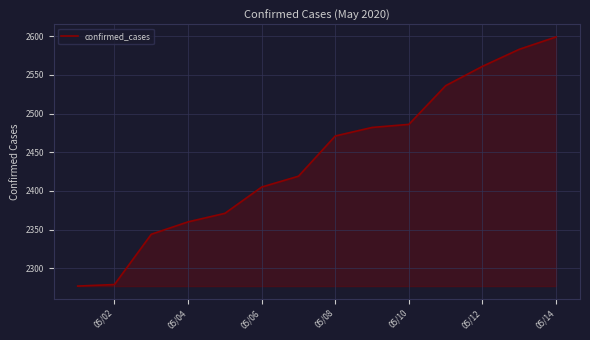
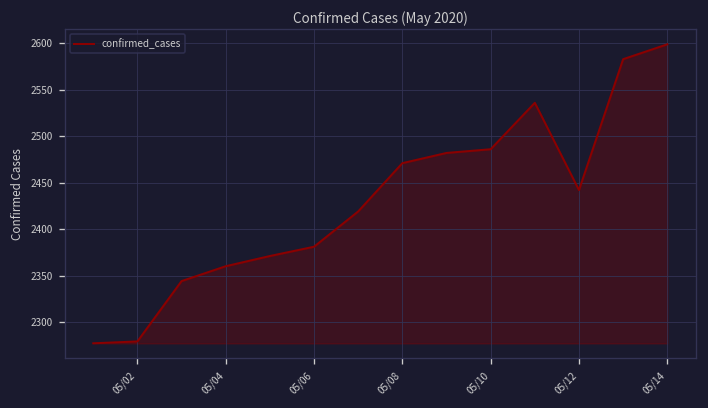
05/06: 2410 -> 2380
05/12: 2560 -> 2440
